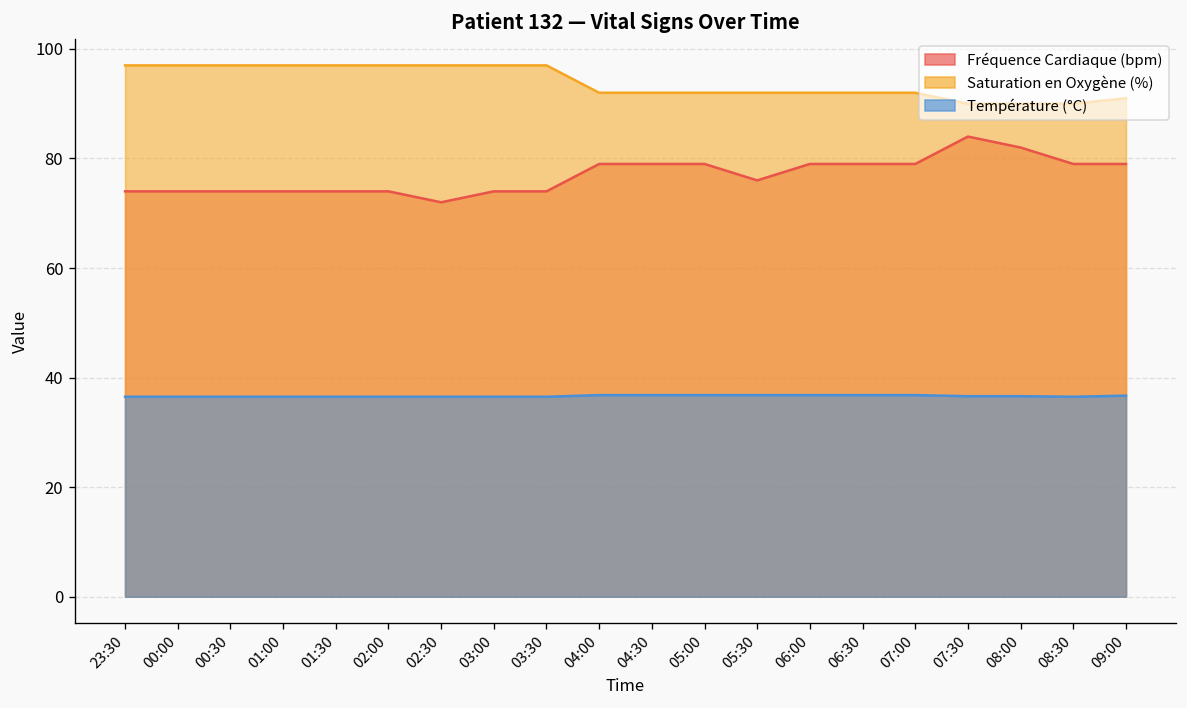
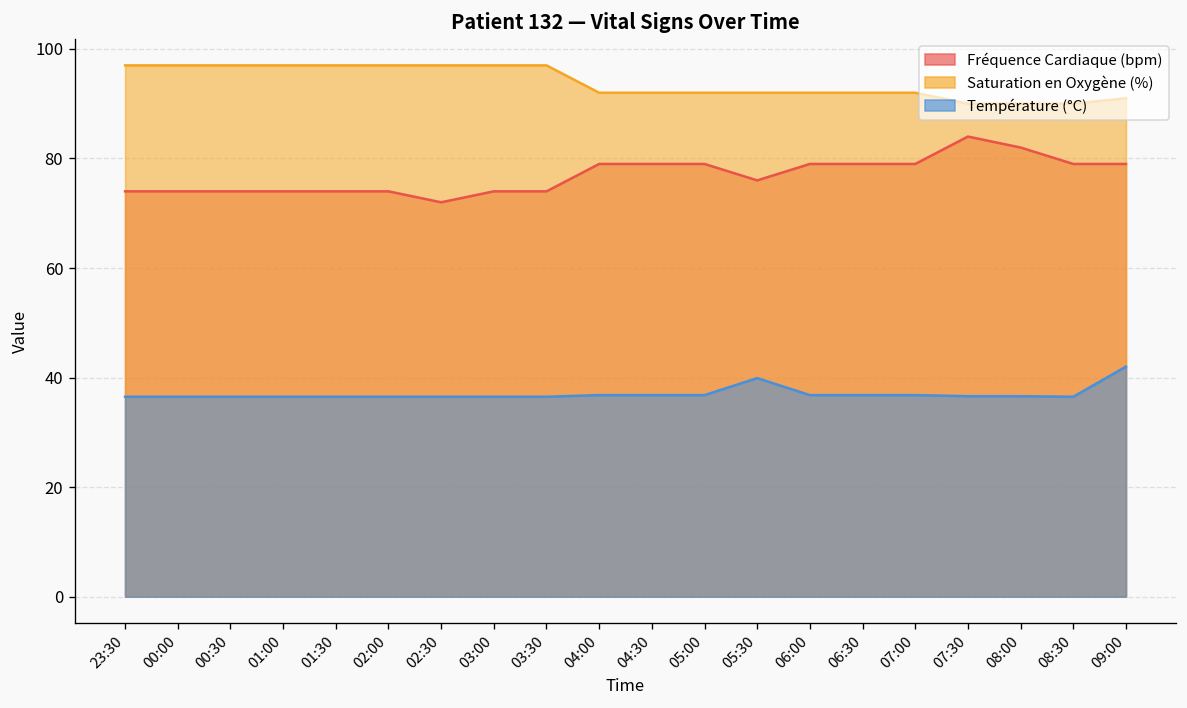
Température (°C), 05:30: 37 -> 40
Température (°C), 09:00: 37 -> 42
